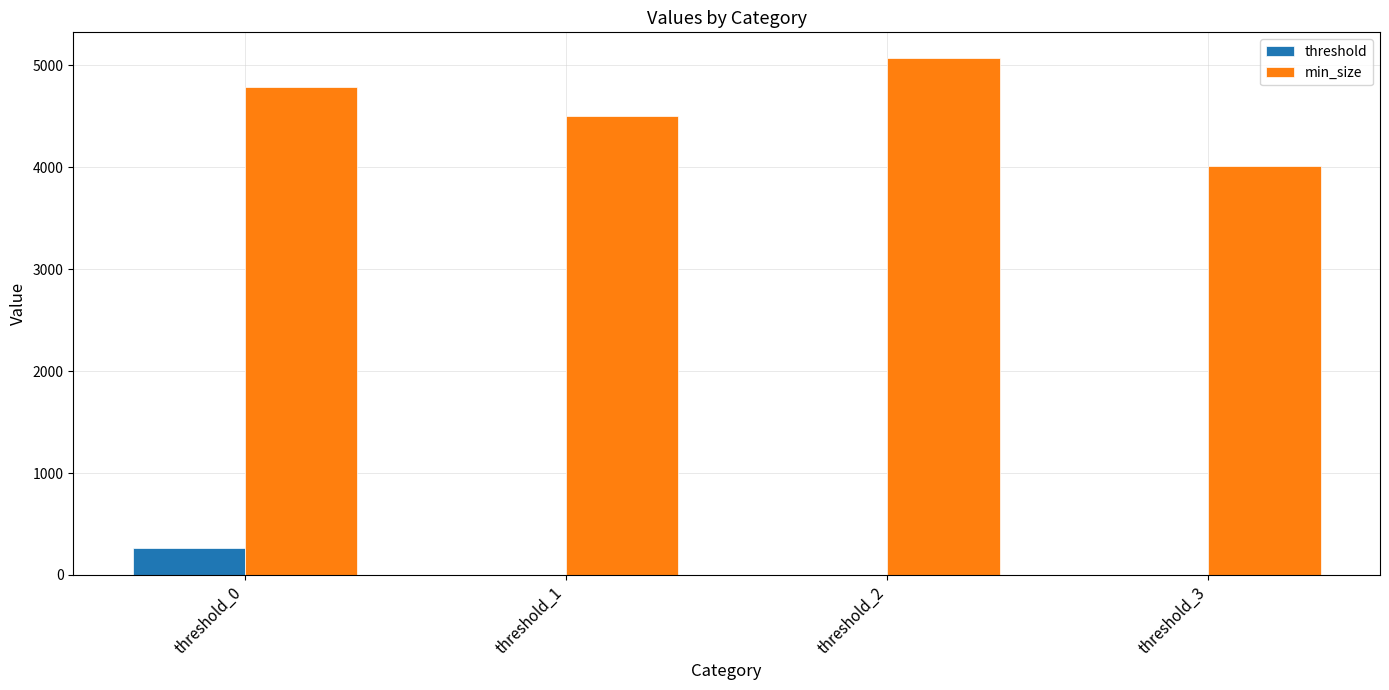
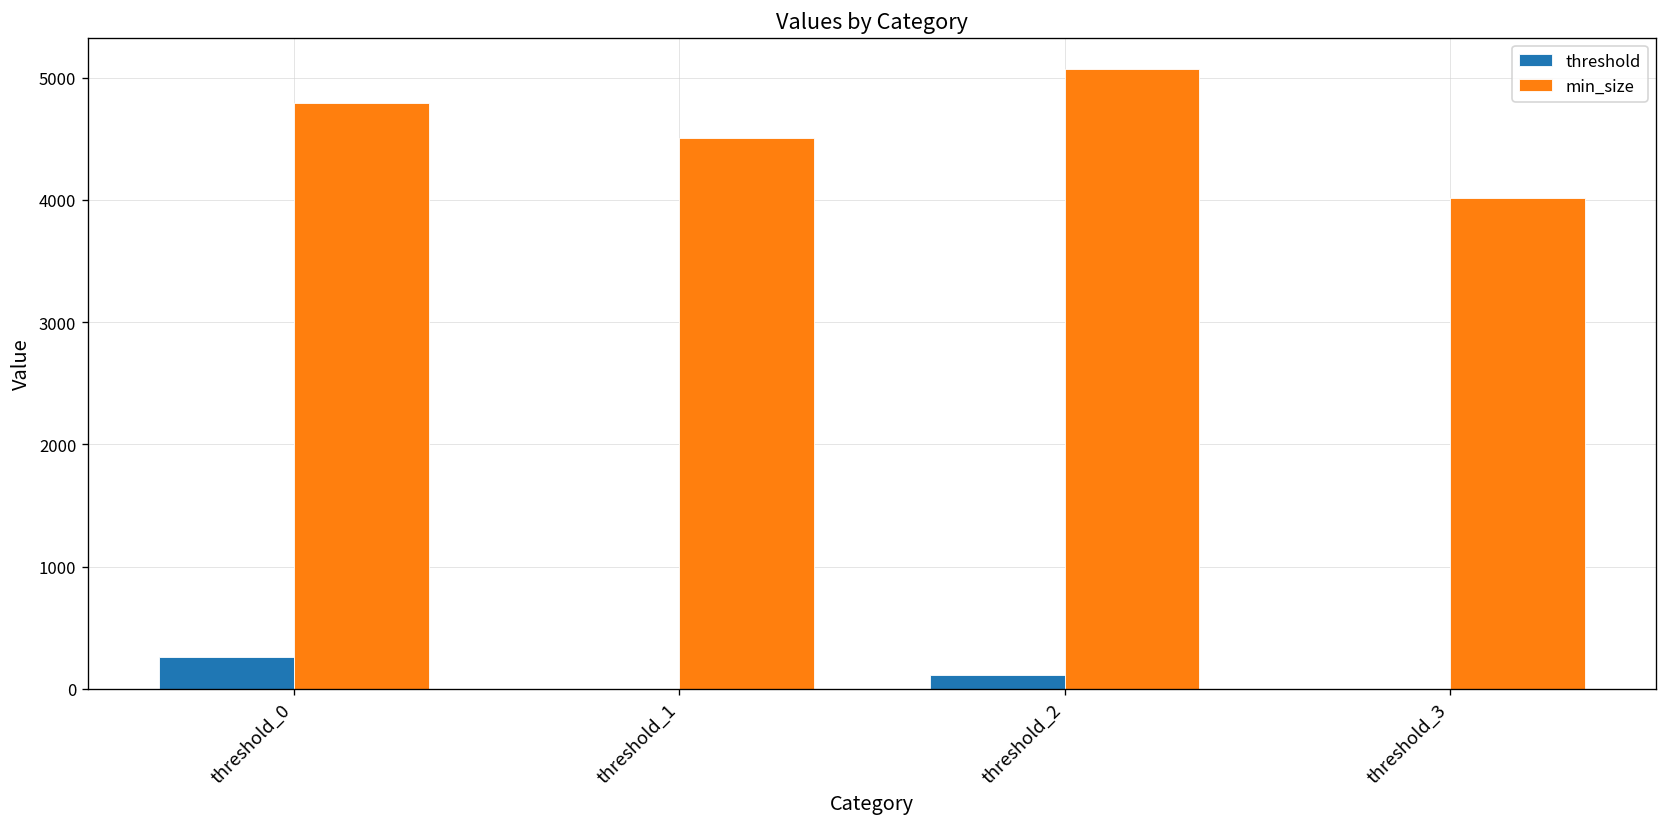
threshold, threshold_2: 0 -> 110
